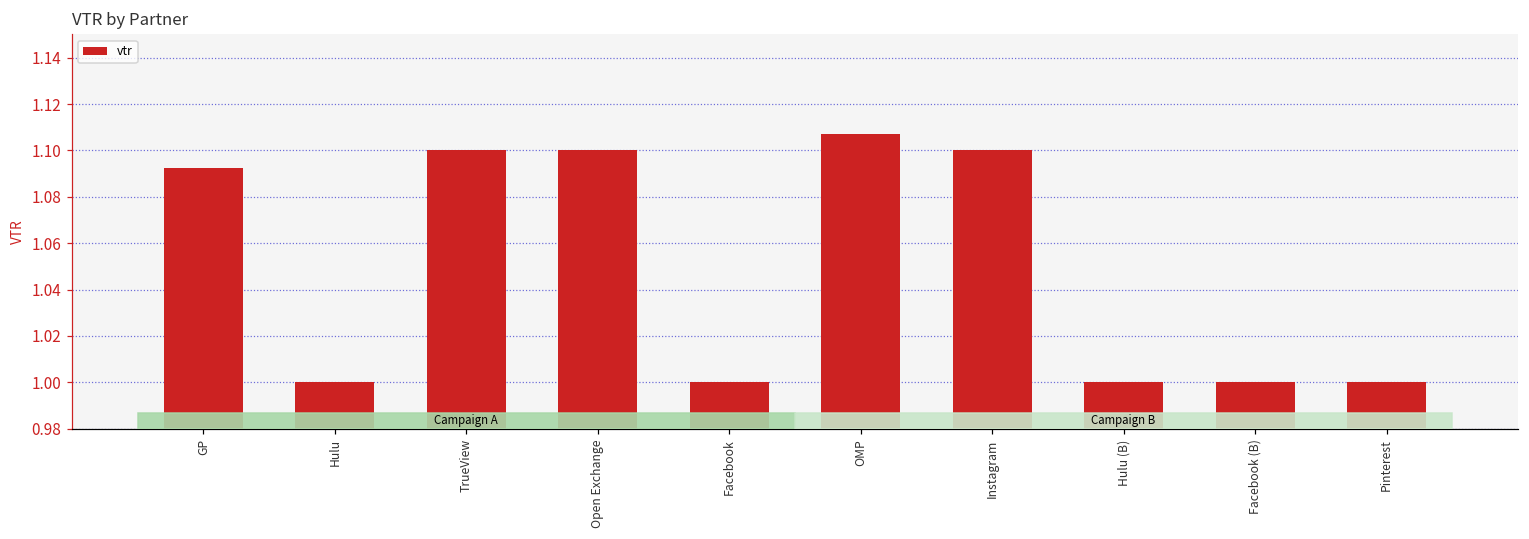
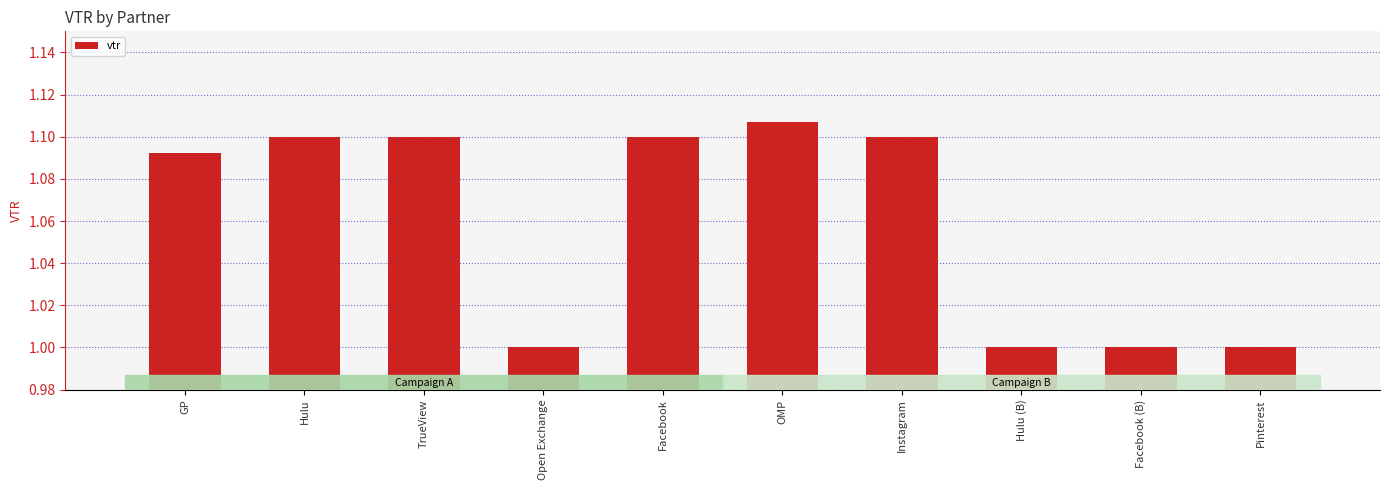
Hulu: 1.0 -> 1.1
Open Exchange: 1.1 -> 1.0
Facebook: 1.0 -> 1.1
